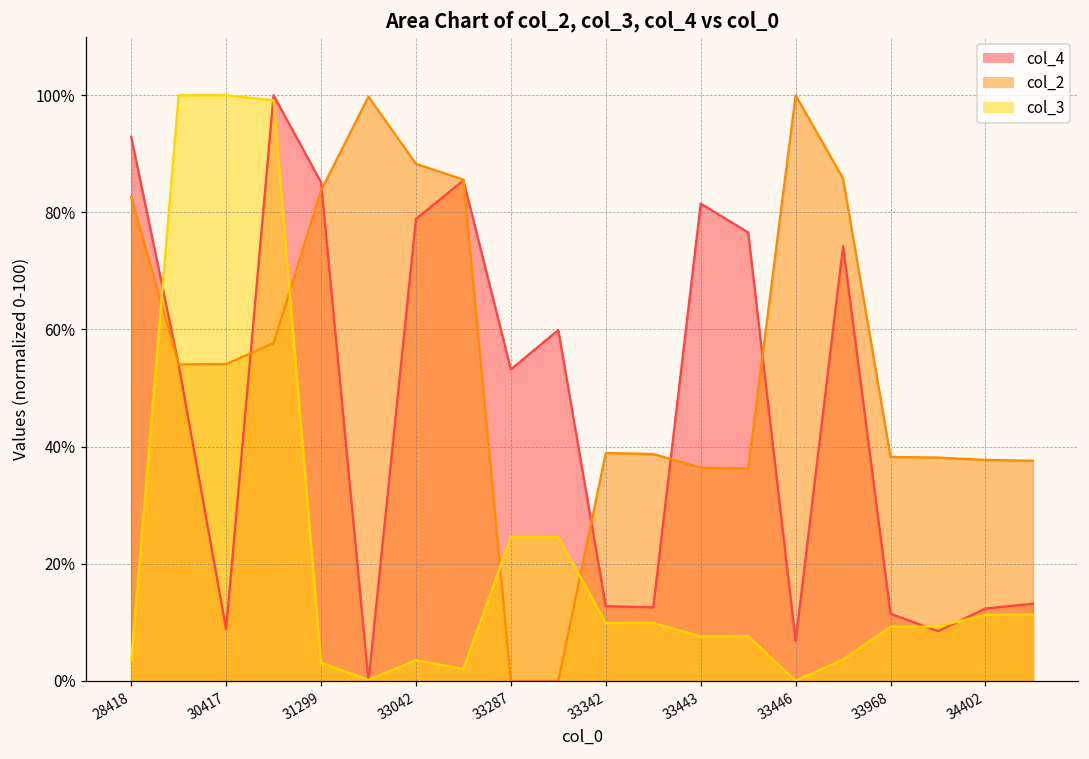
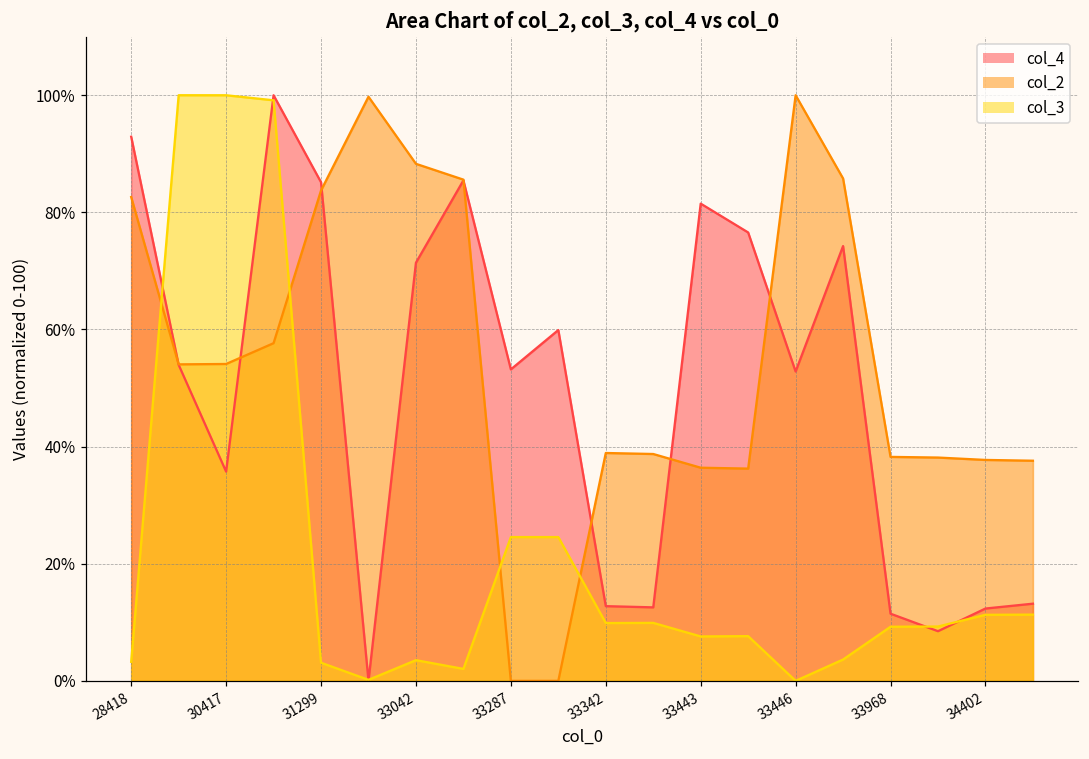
col_4, 30417: 9% -> 36%
col_4, 33042: 79% -> 71%
col_4, 33446: 7% -> 53%
